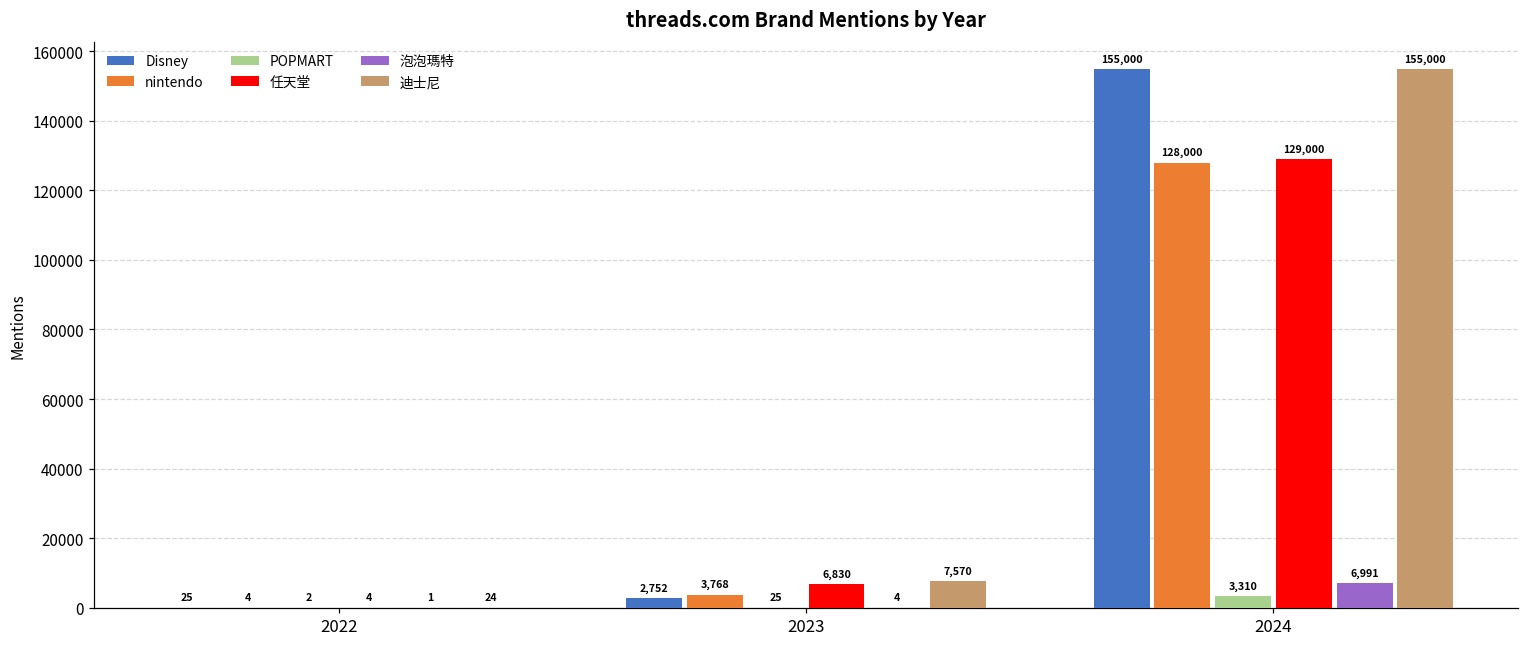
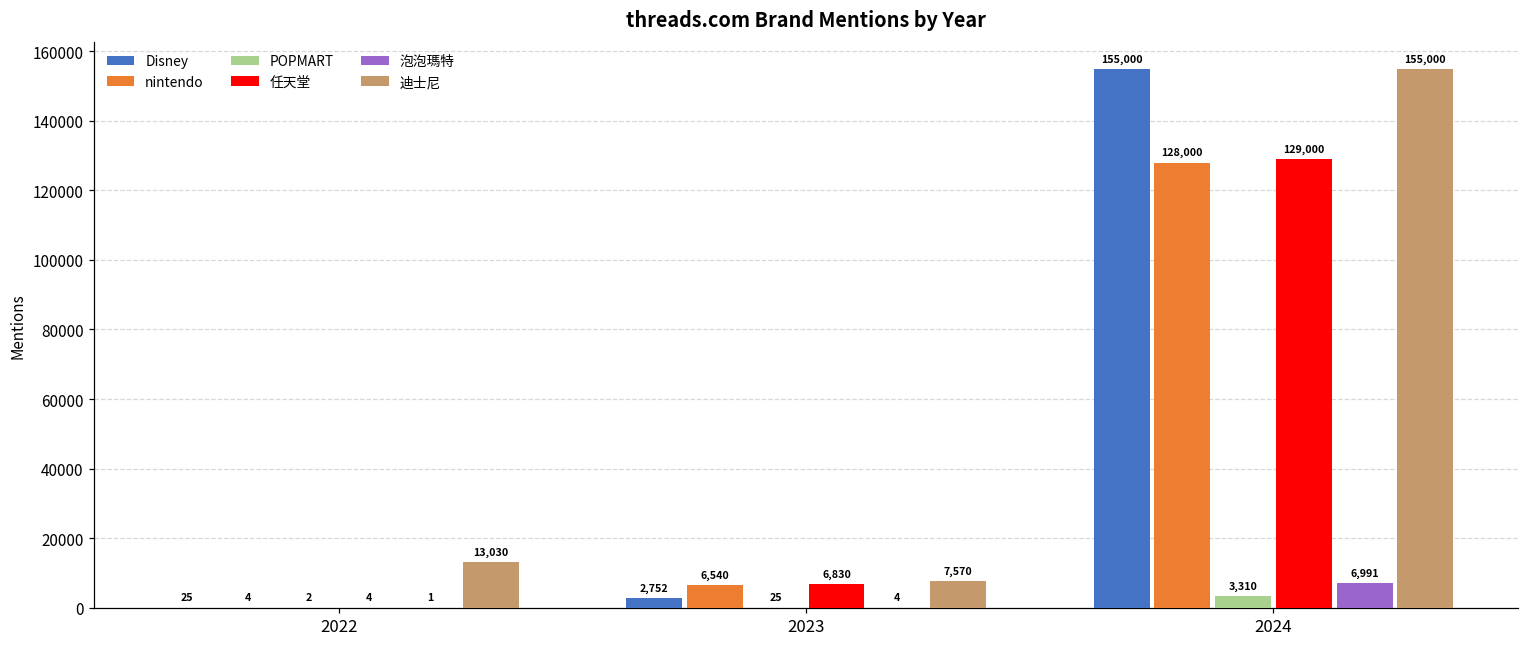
迪士尼, 2022: 24 -> 13,030
nintendo, 2023: 3,768 -> 6,540
